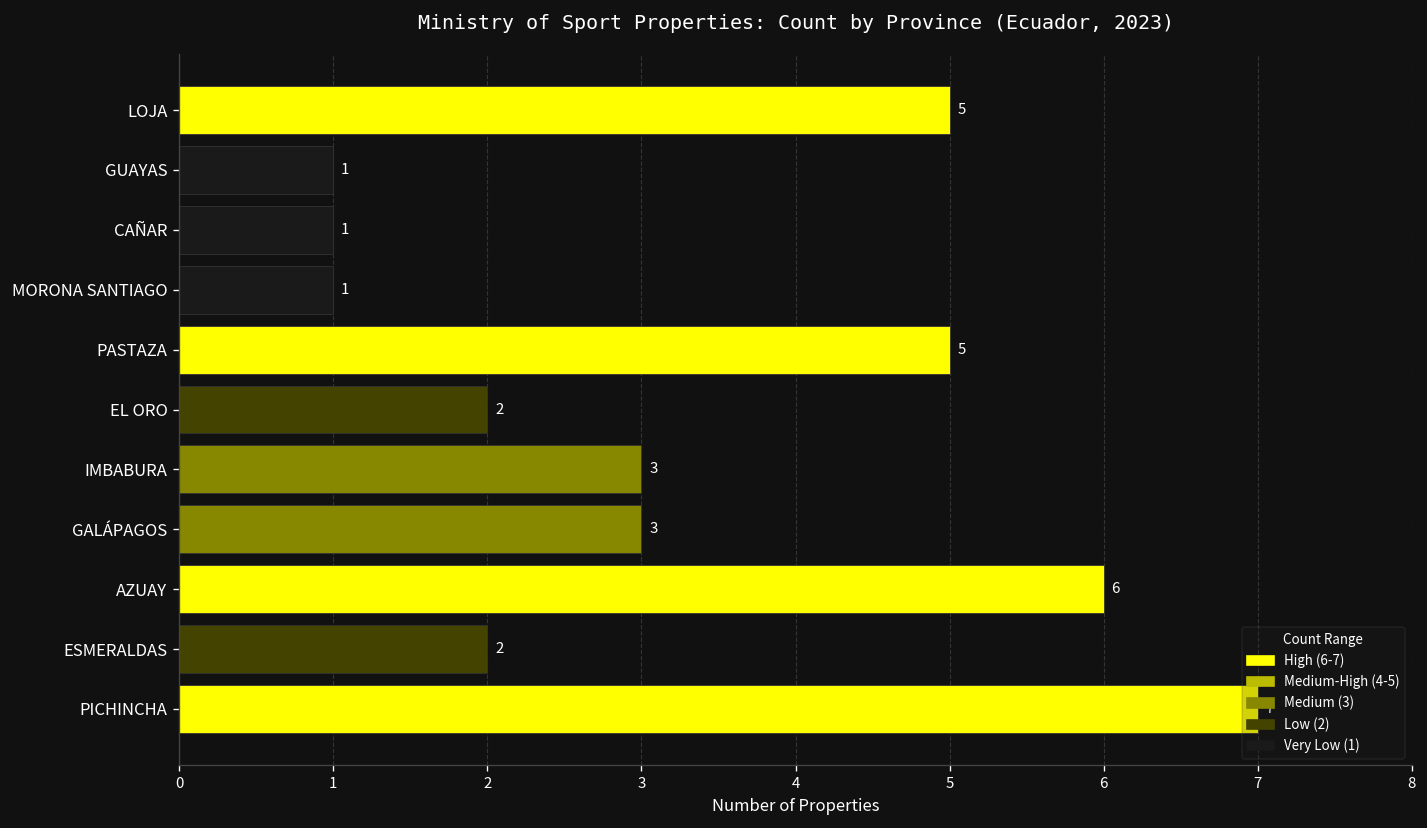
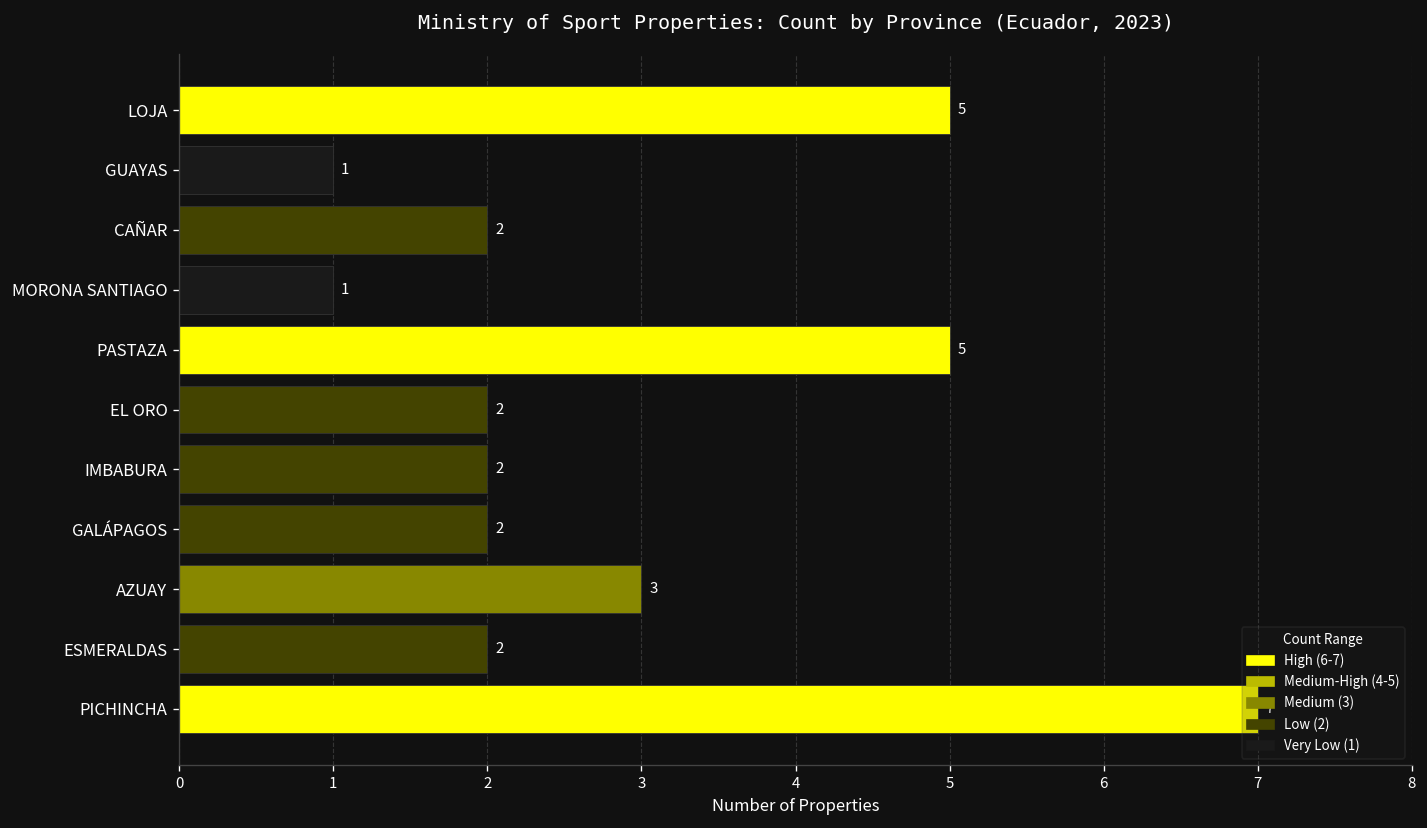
CAÑAR: 1 -> 2
IMBABURA: 3 -> 2
GALÁPAGOS: 3 -> 2
AZUAY: 6 -> 3
